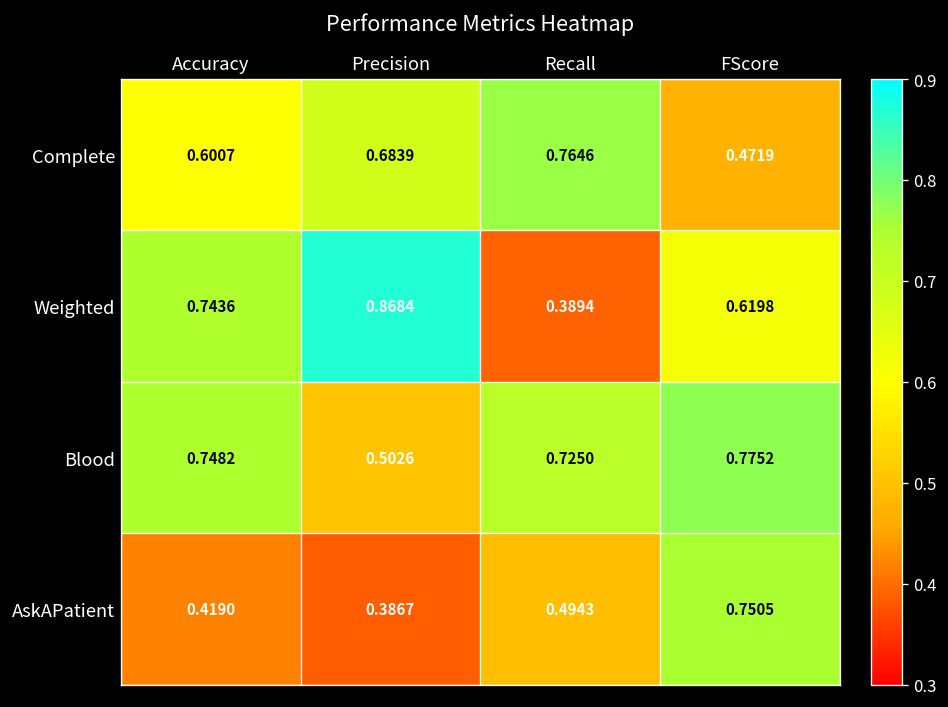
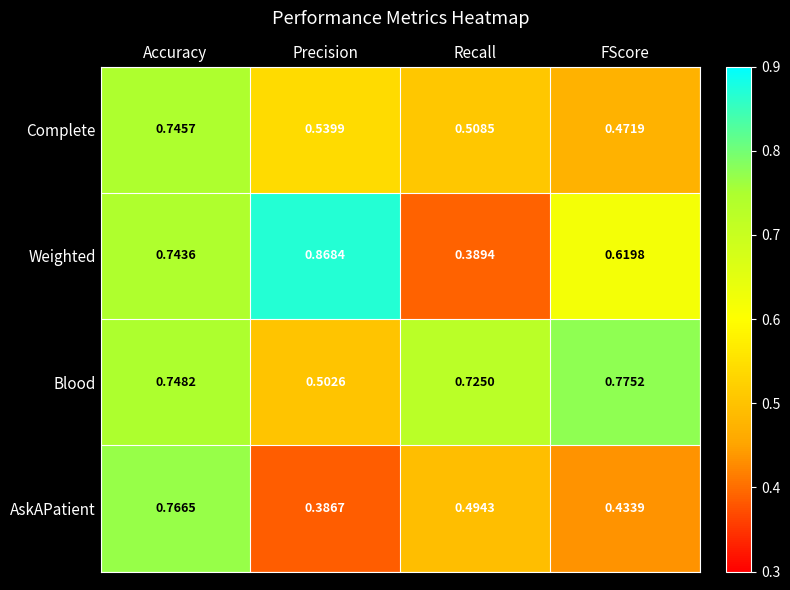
Complete, Accuracy: 0.6007 -> 0.7457
Complete, Precision: 0.6839 -> 0.5399
Complete, Recall: 0.7646 -> 0.5085
AskAPatient, Accuracy: 0.4190 -> 0.7665
AskAPatient, FScore: 0.7505 -> 0.4339
